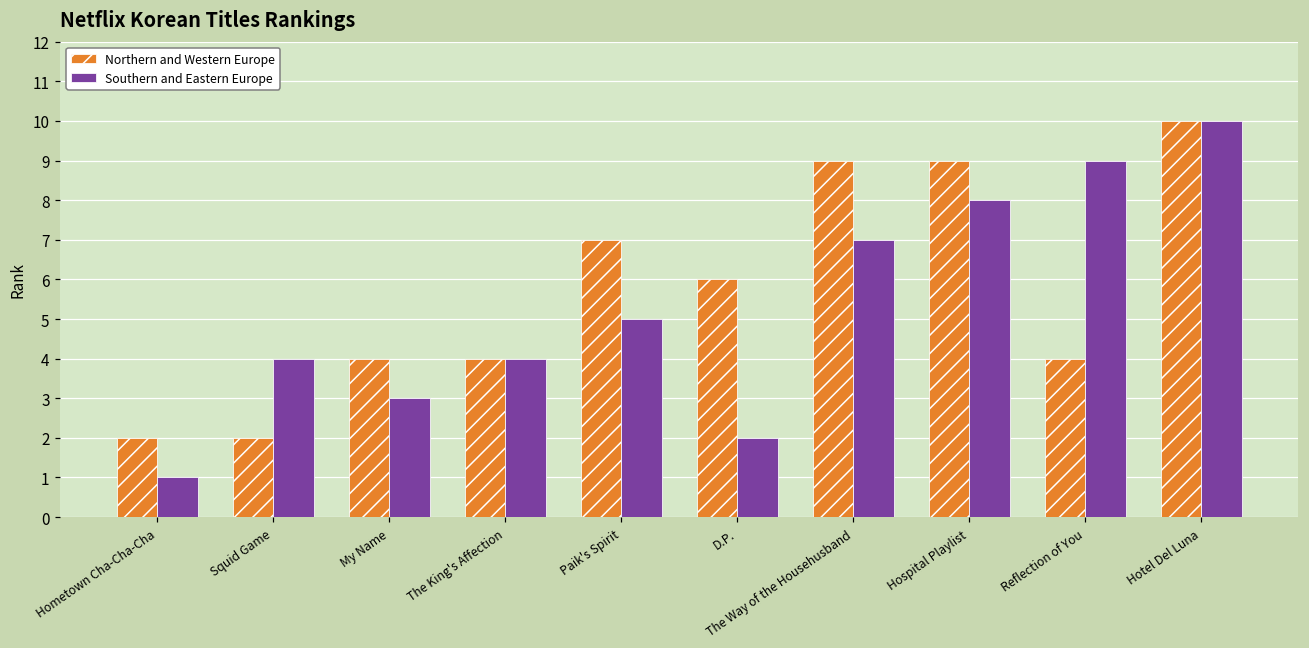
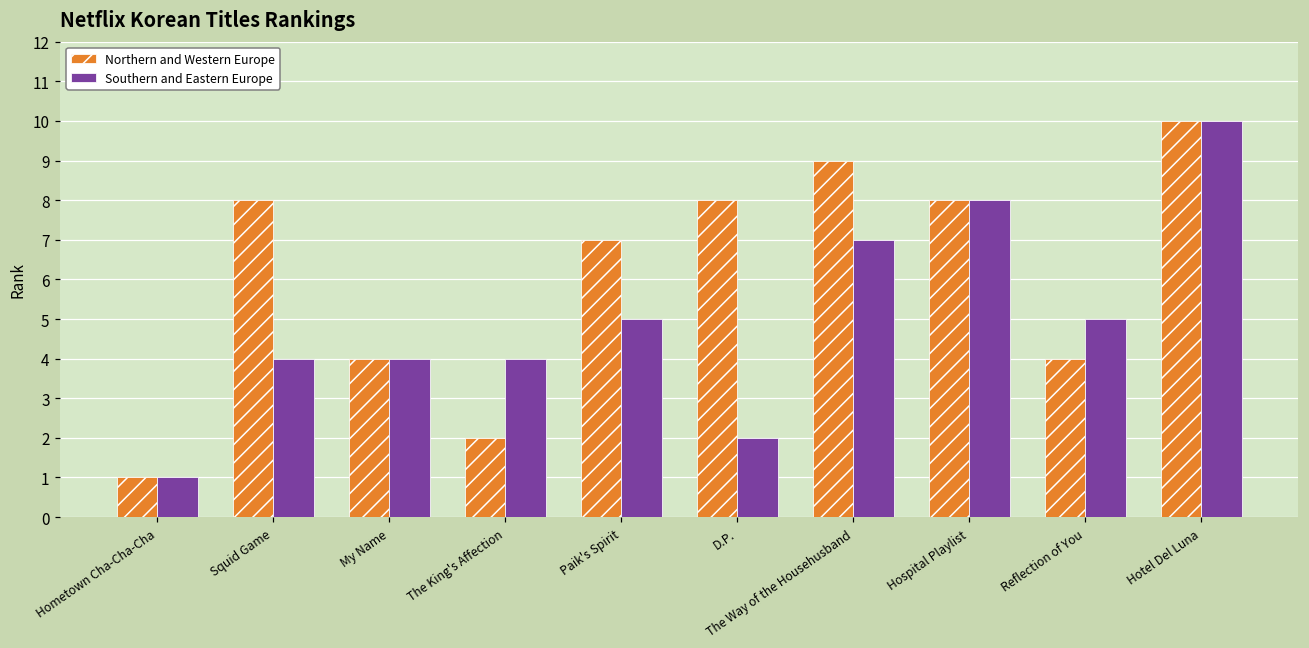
Northern and Western Europe, Hometown Cha-Cha-Cha: 2 -> 1
Northern and Western Europe, Squid Game: 2 -> 8
Southern and Eastern Europe, My Name: 3 -> 4
Northern and Western Europe, The King's Affection: 4 -> 2
Northern and Western Europe, D.P.: 6 -> 8
Northern and Western Europe, Hospital Playlist: 9 -> 8
Southern and Eastern Europe, Reflection of You: 9 -> 5
